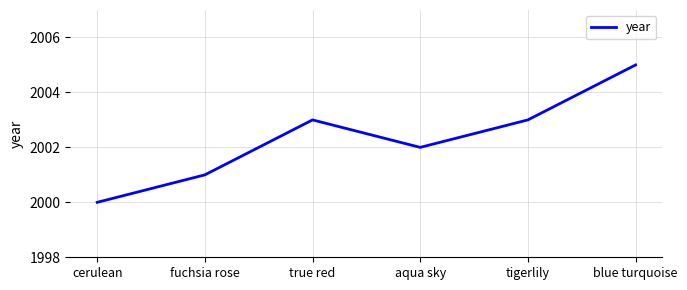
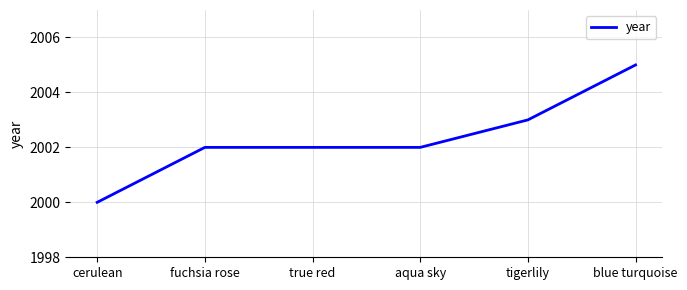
fuchsia rose: 2001 -> 2002
true red: 2003 -> 2002
